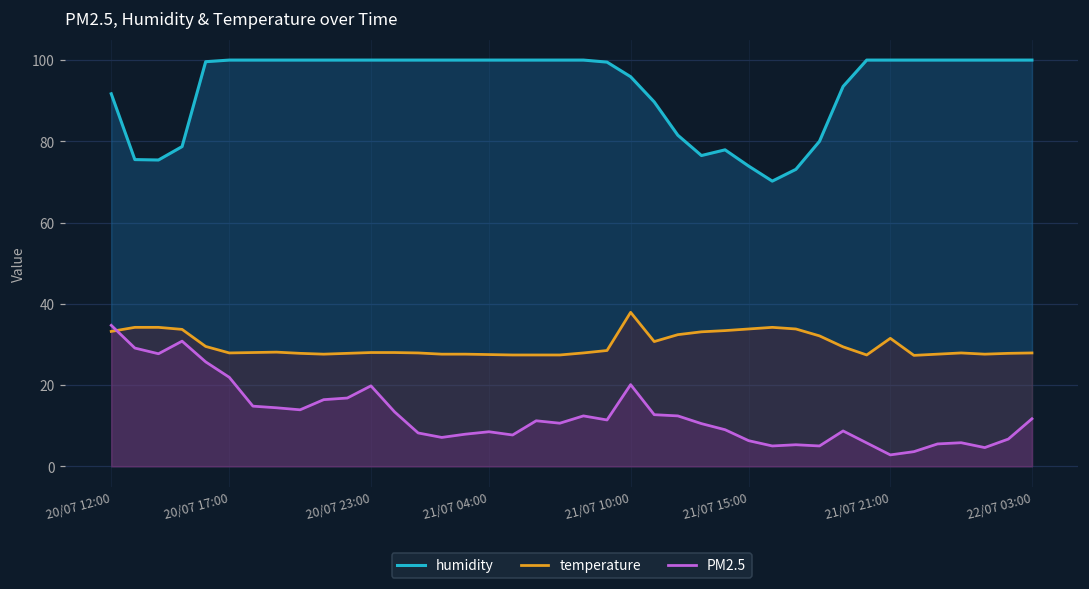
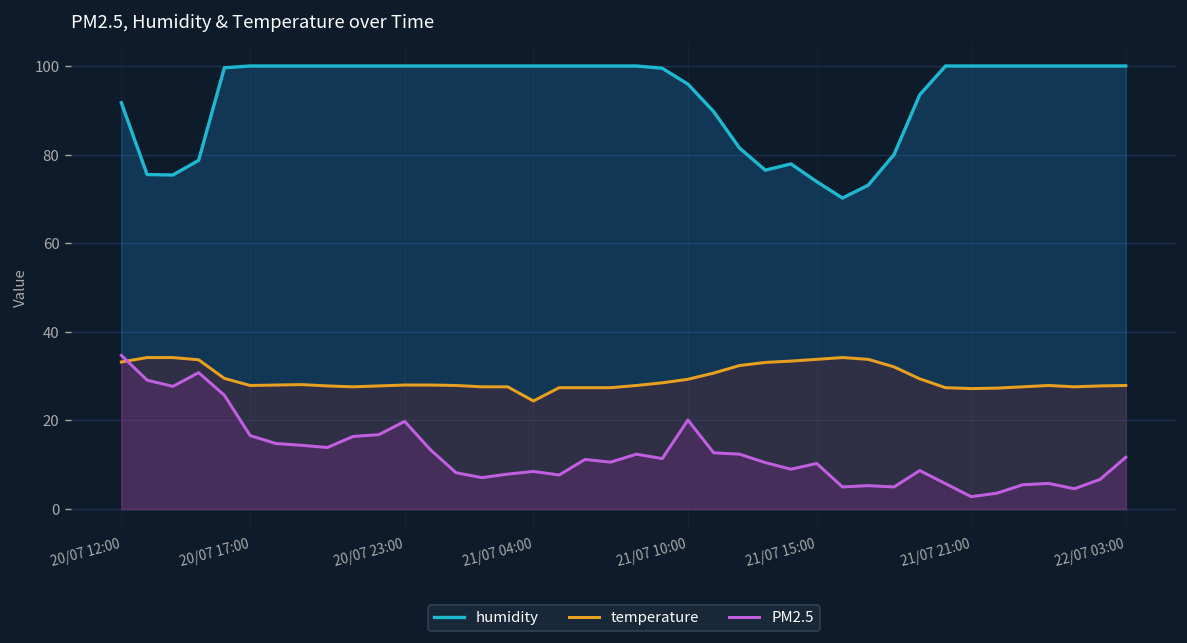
PM2.5, 20/07 17:00: 22 -> 17
temperature, 21/07 04:00: 28 -> 24
temperature, 21/07 10:00: 38 -> 29
PM2.5, 21/07 15:00: 6 -> 10
temperature, 21/07 21:00: 32 -> 27
